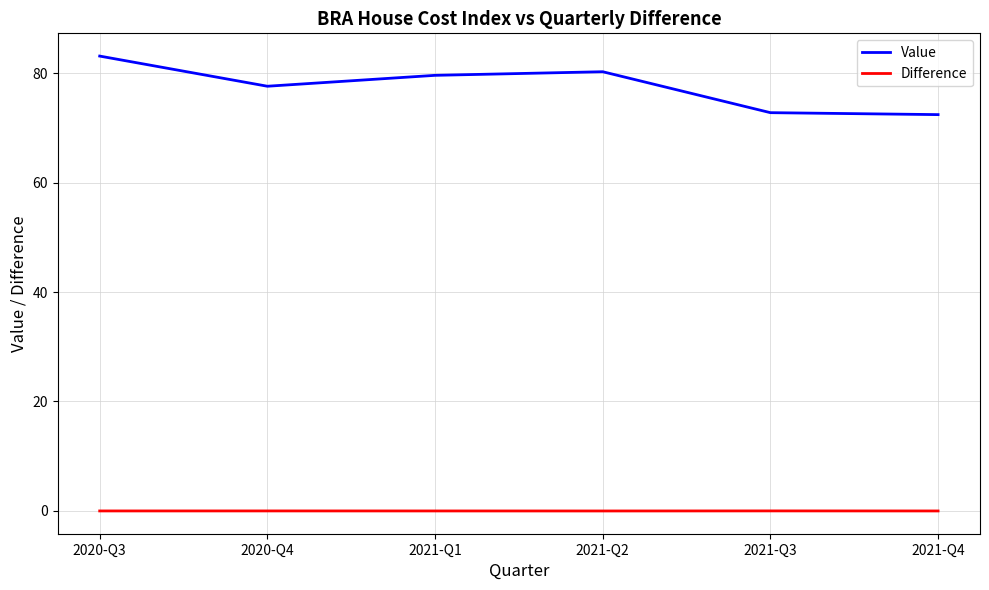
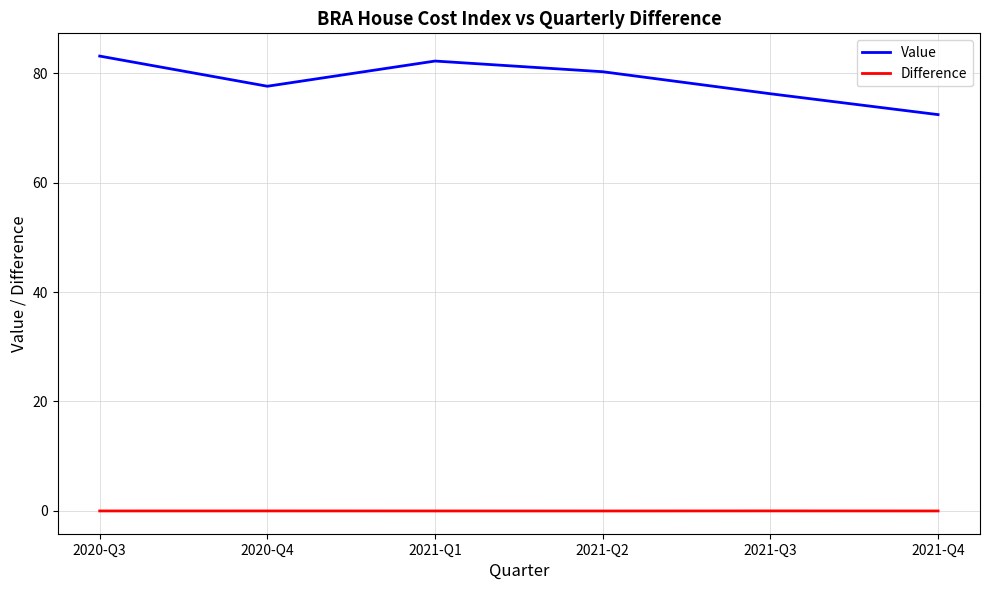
Value, 2021-Q1: 80 -> 82
Value, 2021-Q3: 73 -> 76
